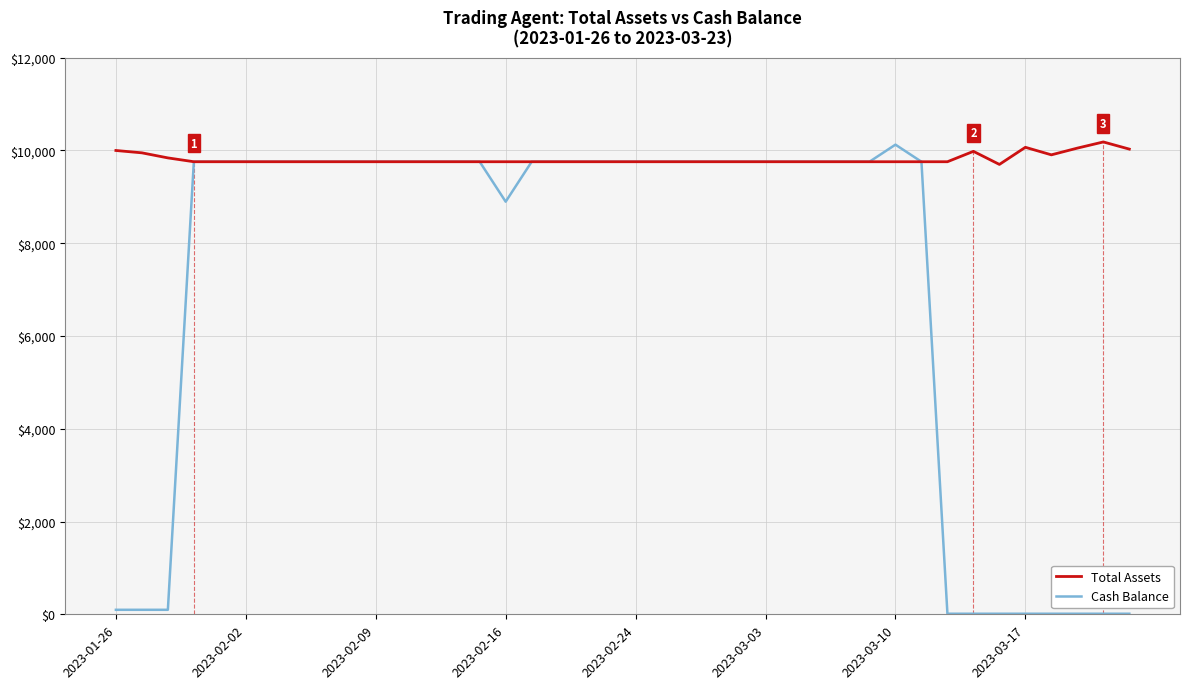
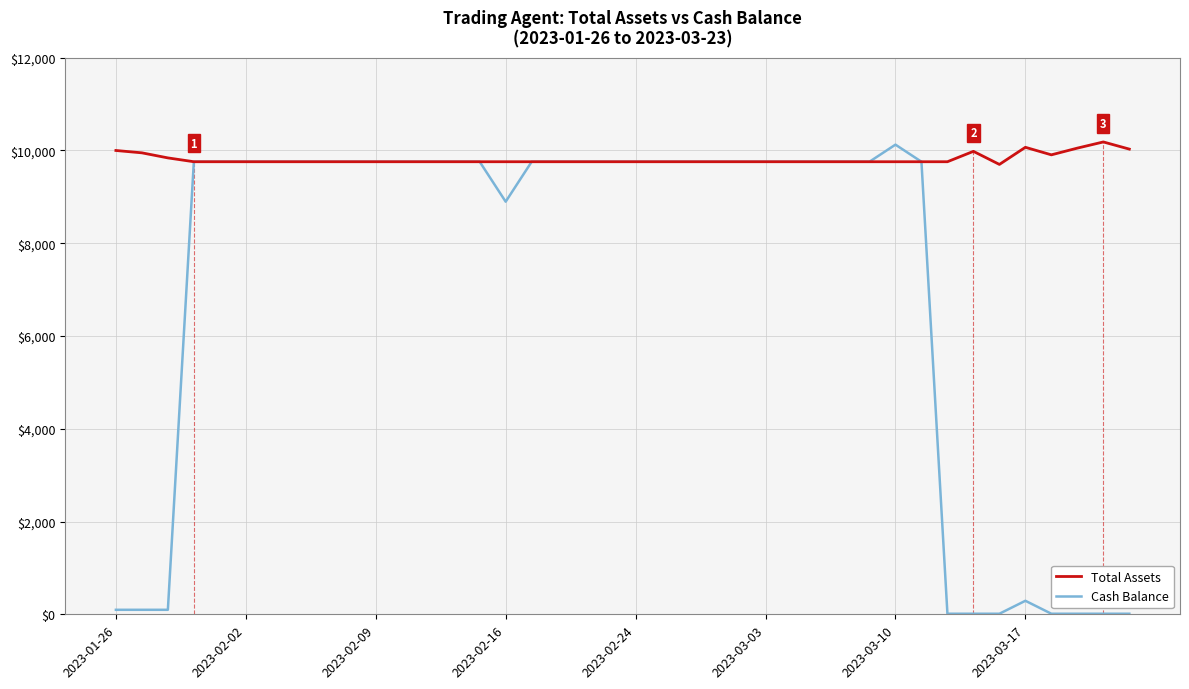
Cash Balance, 2023-03-17: $0 -> $300
